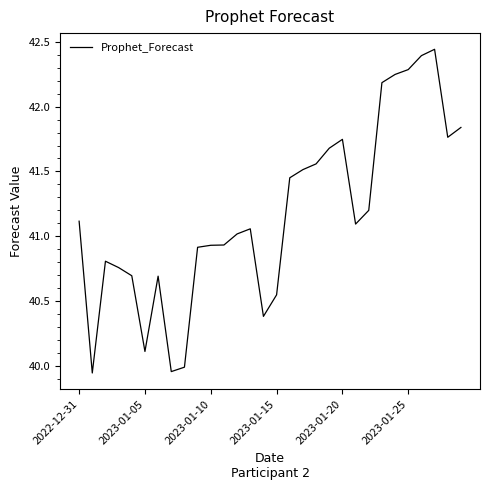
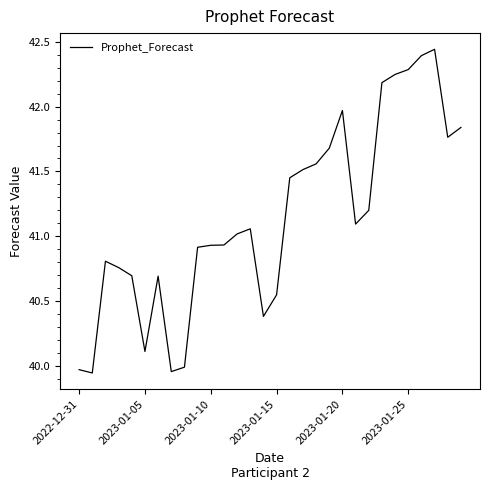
2022-12-31: 41.12 -> 39.97
2023-01-20: 41.75 -> 41.97
